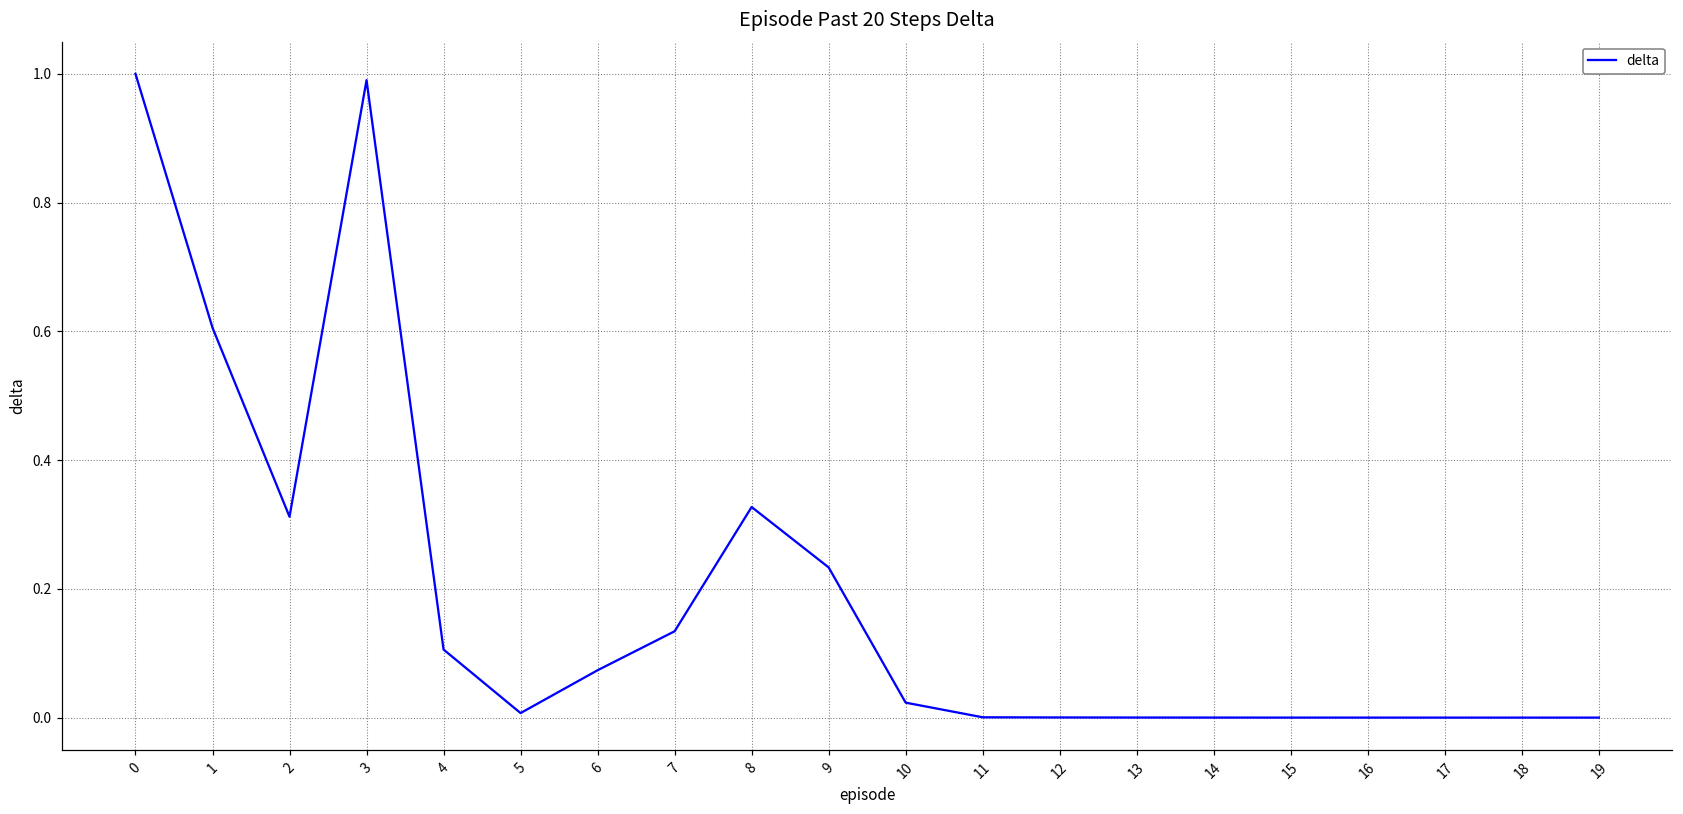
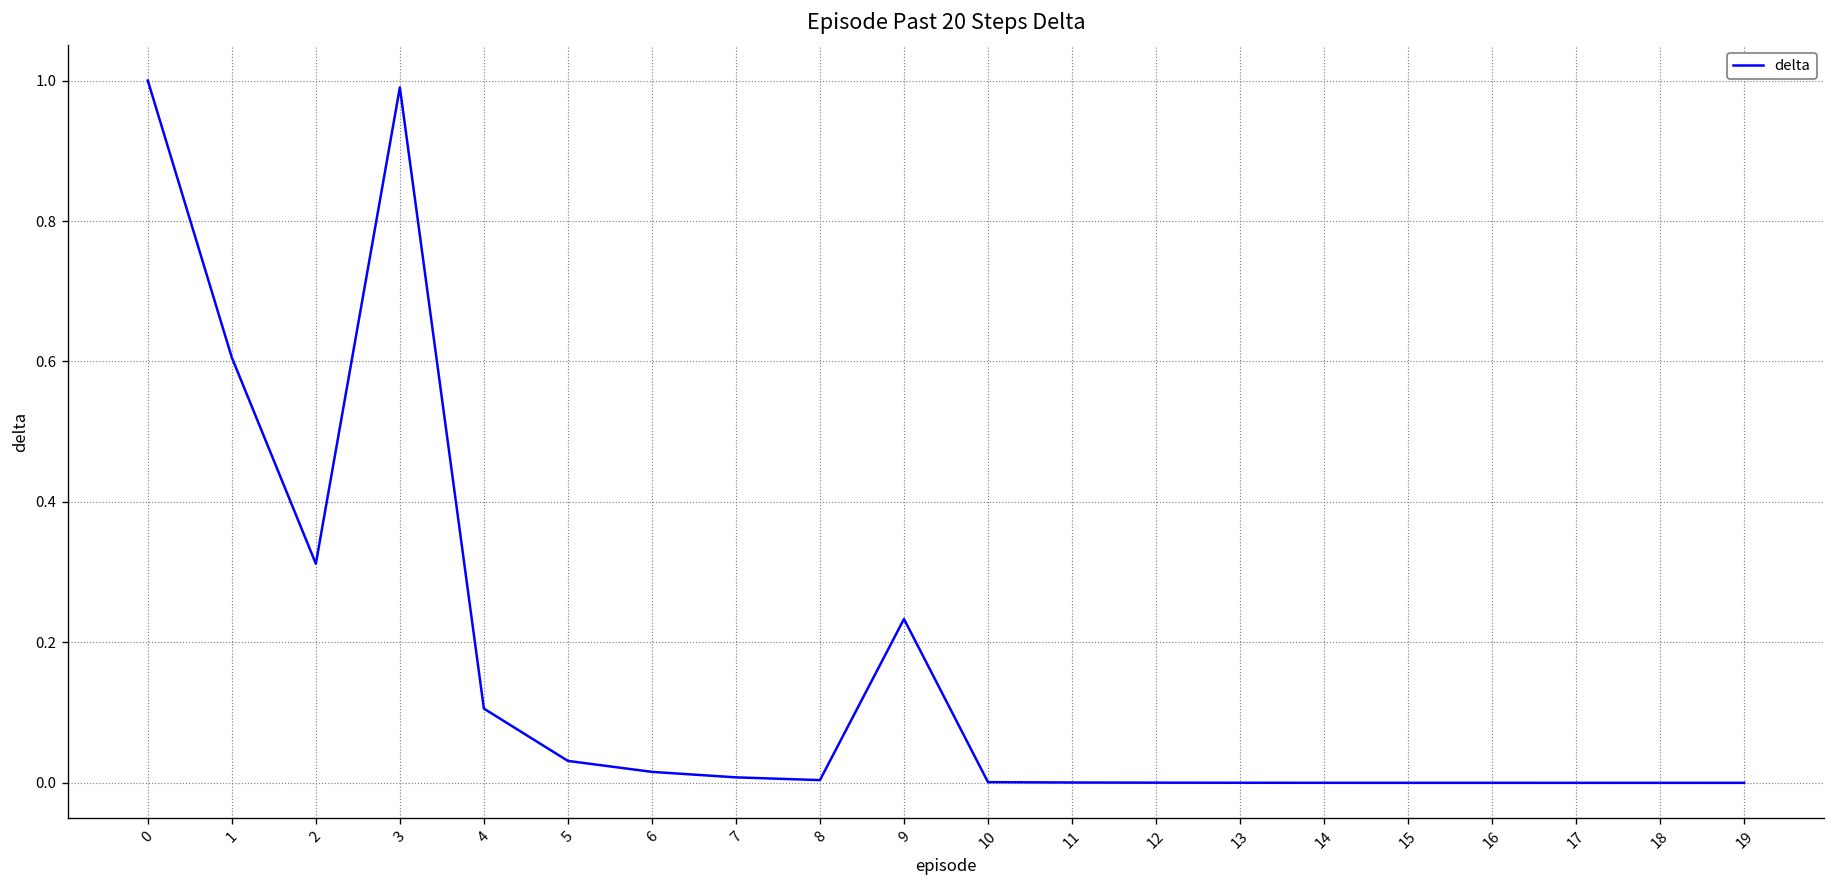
5: 0.01 -> 0.03
6: 0.07 -> 0.02
7: 0.13 -> 0.01
8: 0.33 -> 0.00
10: 0.02 -> 0.00
